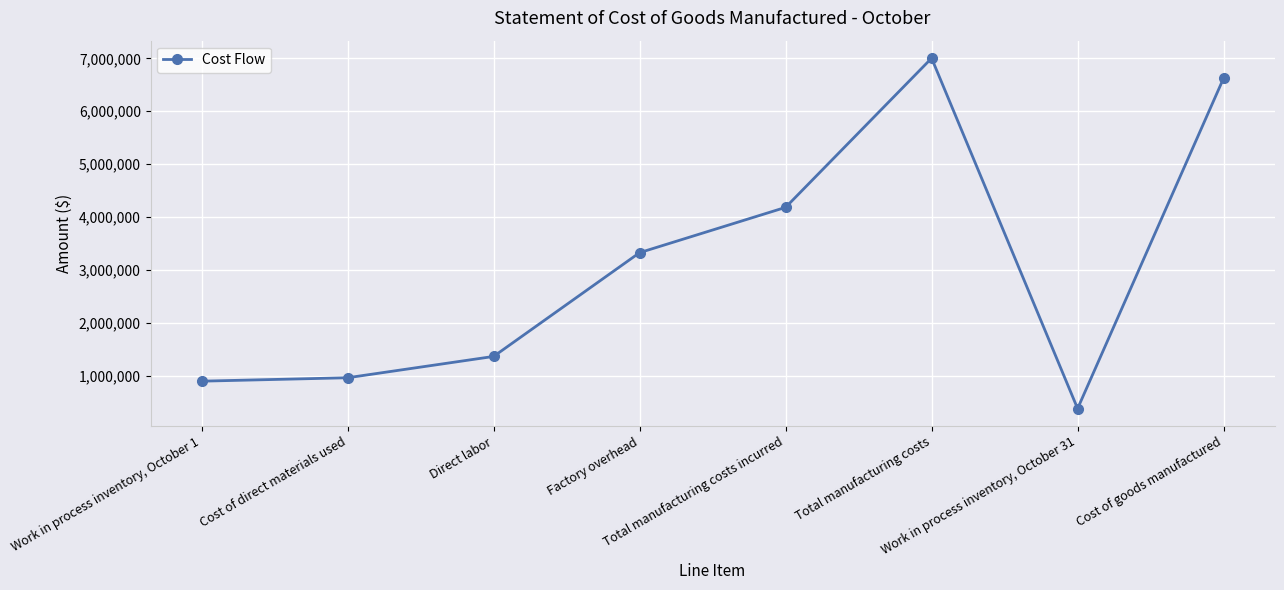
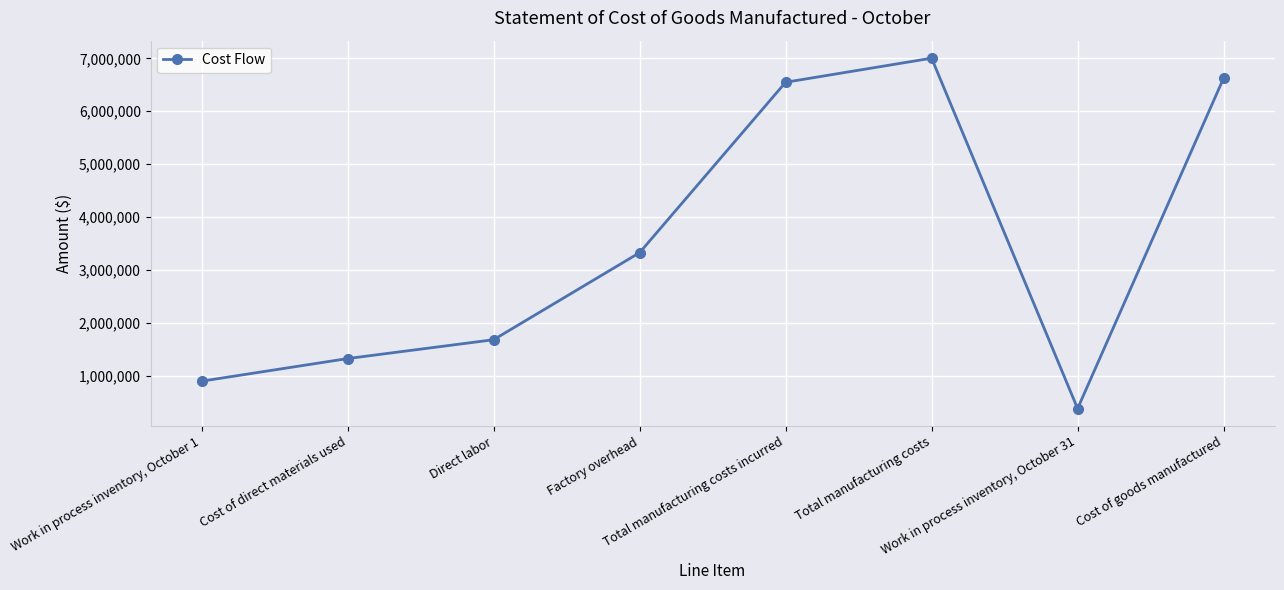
Cost of direct materials used: 1,000,000 -> 1,300,000
Direct labor: 1,400,000 -> 1,700,000
Total manufacturing costs incurred: 4,200,000 -> 6,500,000
